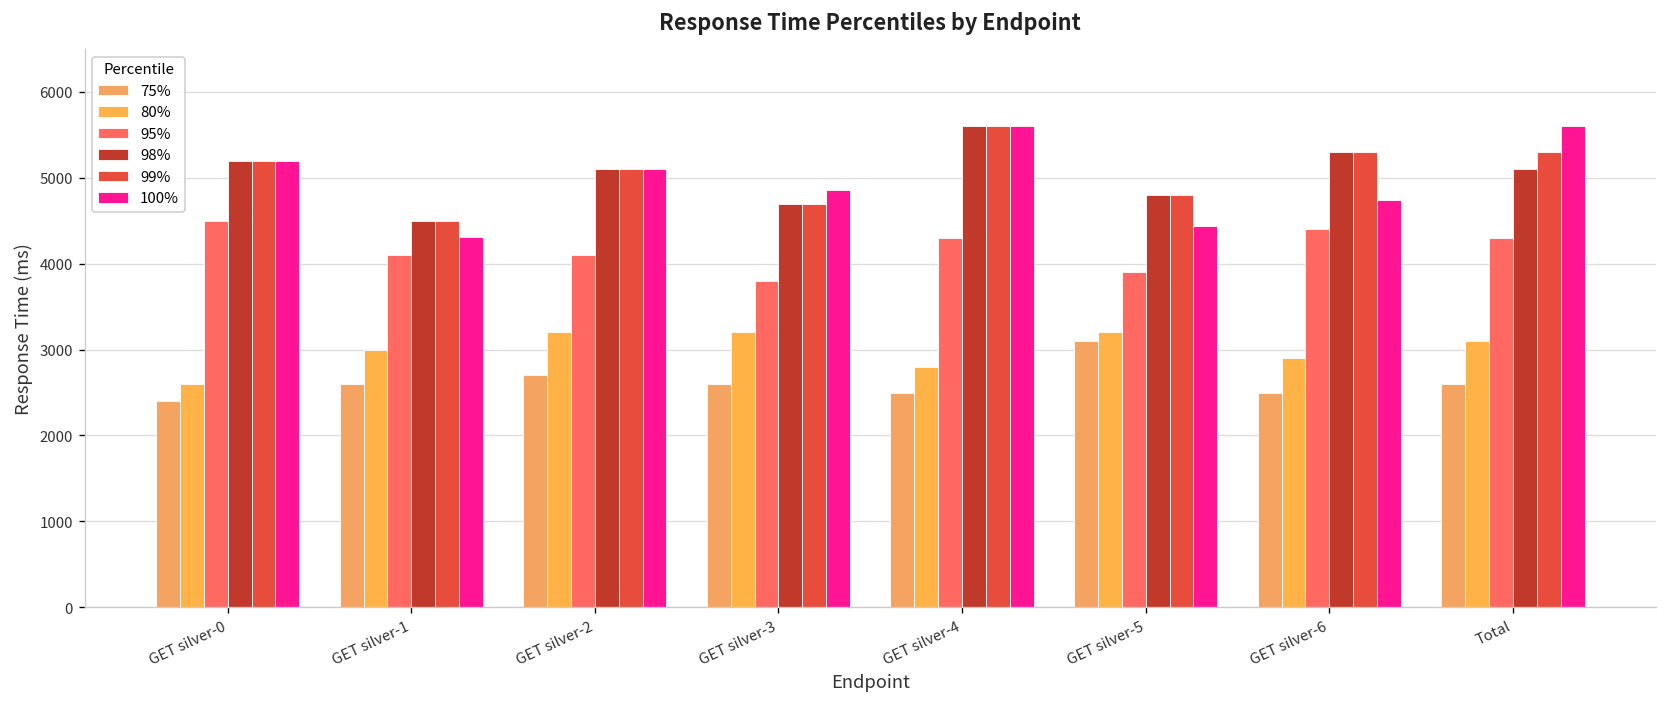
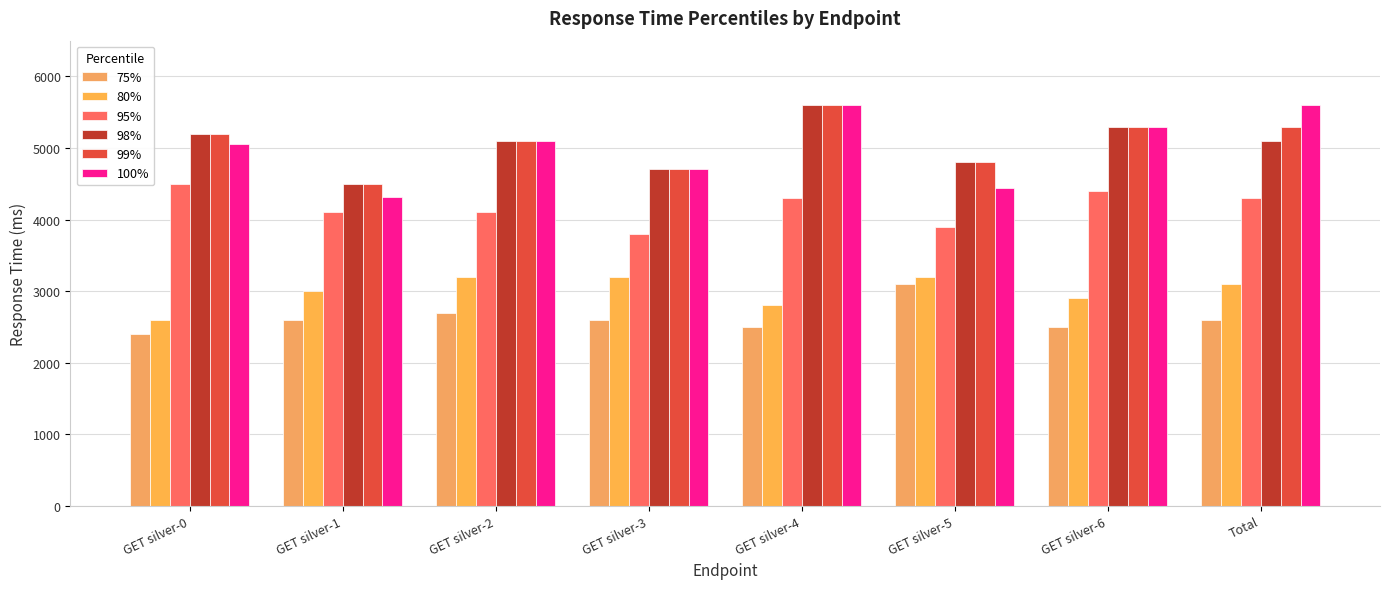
100%, GET silver-0: 5200 -> 5100
100%, GET silver-3: 4900 -> 4700
100%, GET silver-6: 4700 -> 5300
